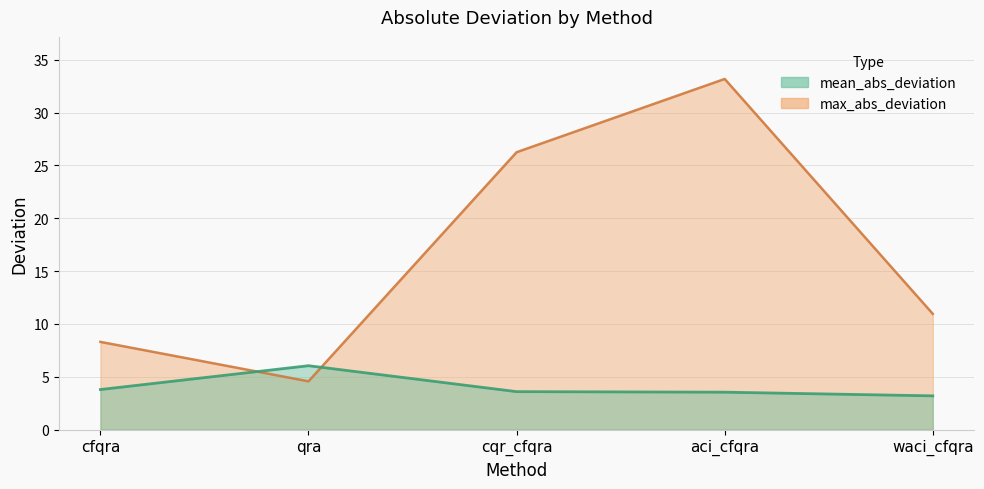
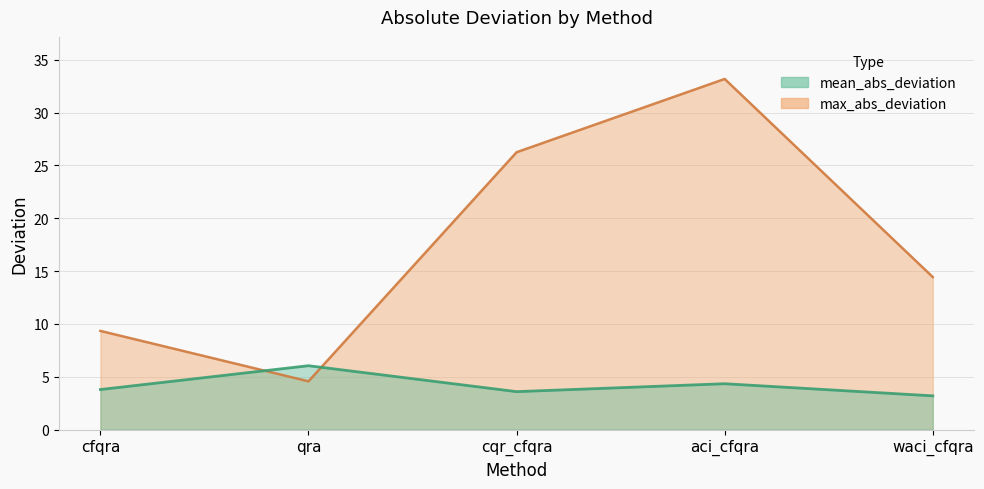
max_abs_deviation, cfqra: 8.3 -> 9.3
mean_abs_deviation, aci_cfqra: 3.5 -> 4.3
max_abs_deviation, waci_cfqra: 10.9 -> 14.4
